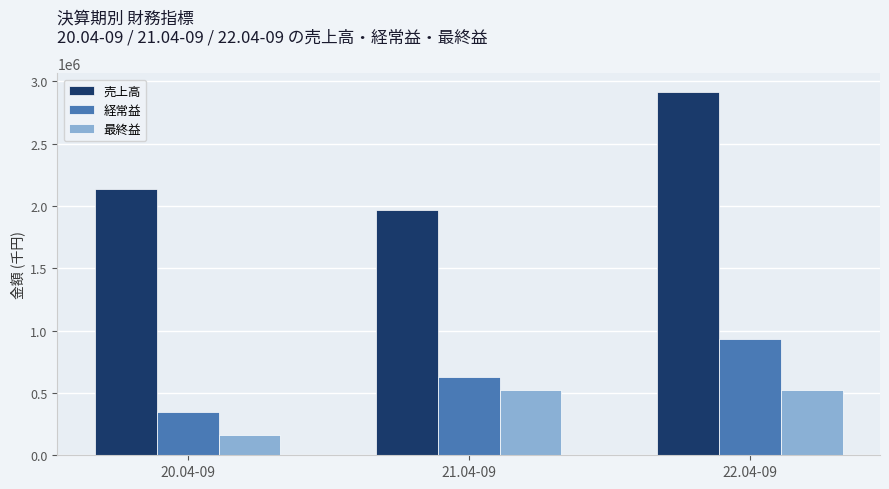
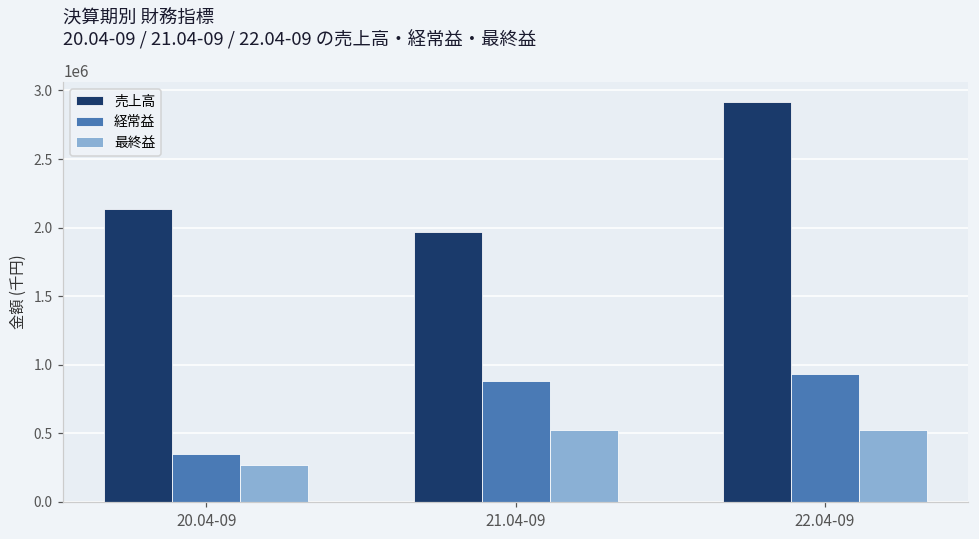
最終益, 20.04-09: 160000 -> 270000
経常益, 21.04-09: 630000 -> 880000
